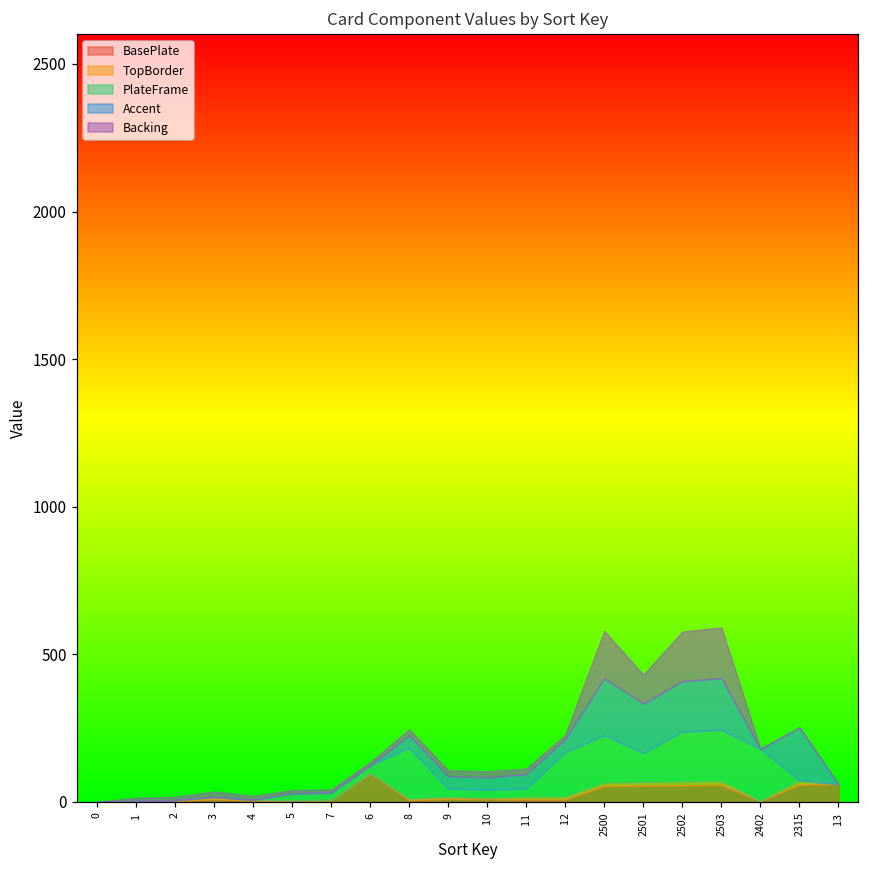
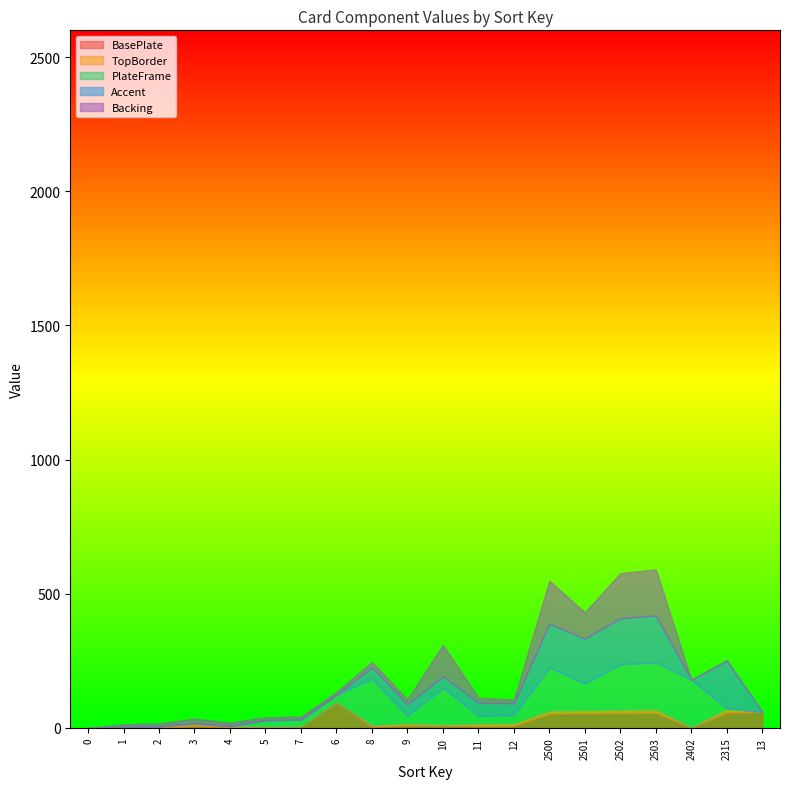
PlateFrame, 10: 30 -> 140
Backing, 10: 20 -> 120
PlateFrame, 12: 150 -> 30
Accent, 2500: 190 -> 160
